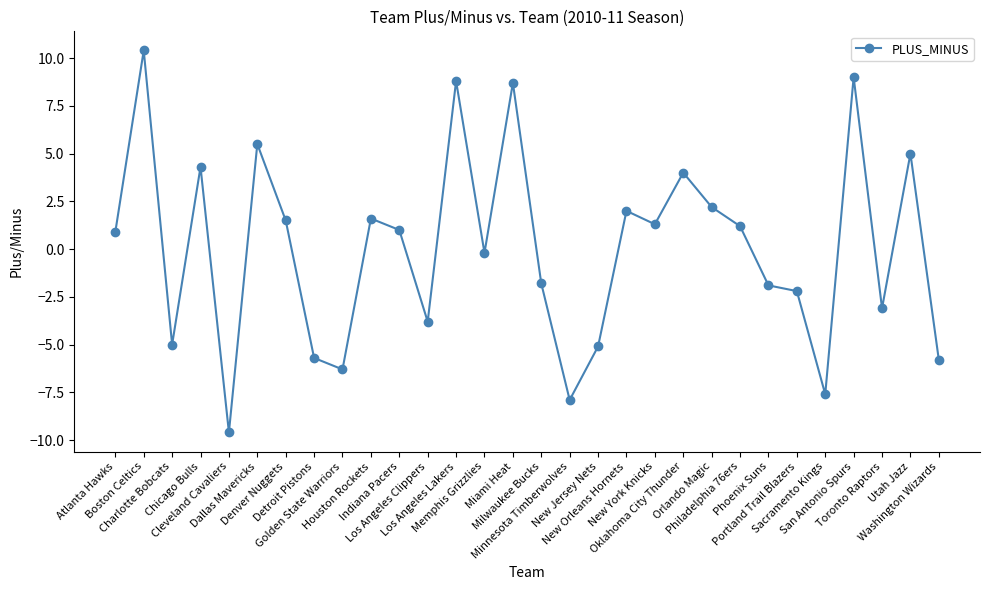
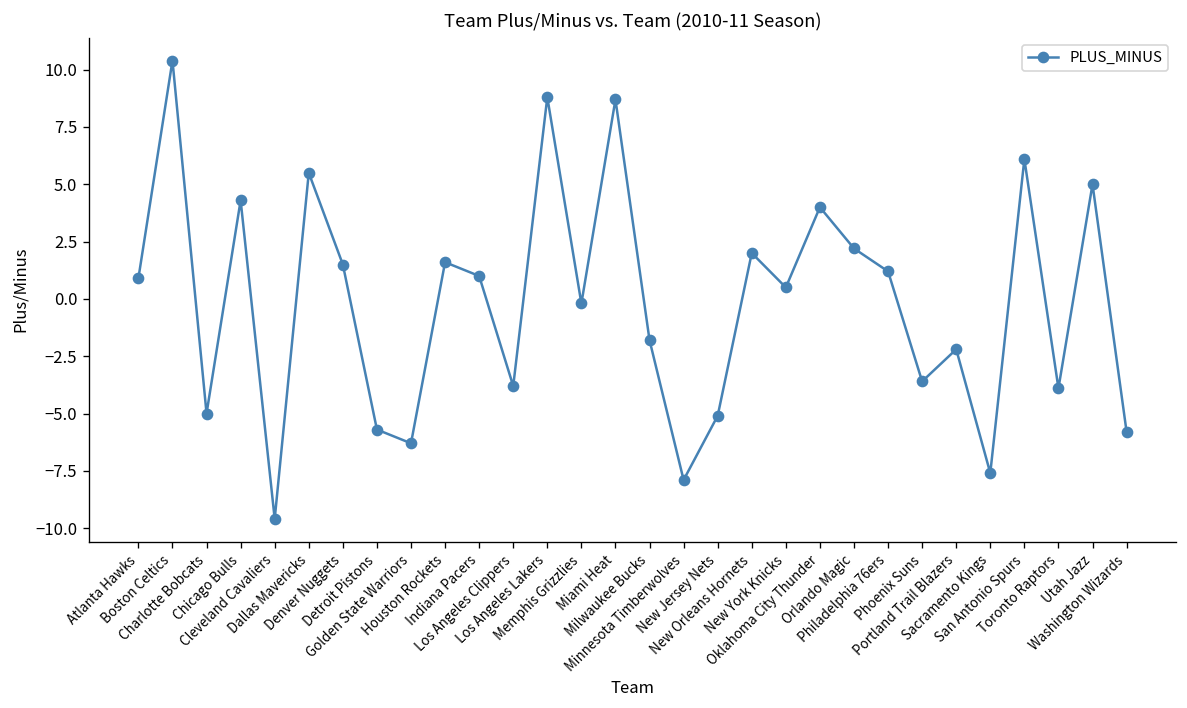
New York Knicks: 1.3 -> 0.5
Phoenix Suns: -1.9 -> -3.6
San Antonio Spurs: 9.0 -> 6.1
Toronto Raptors: -3.1 -> -3.9
